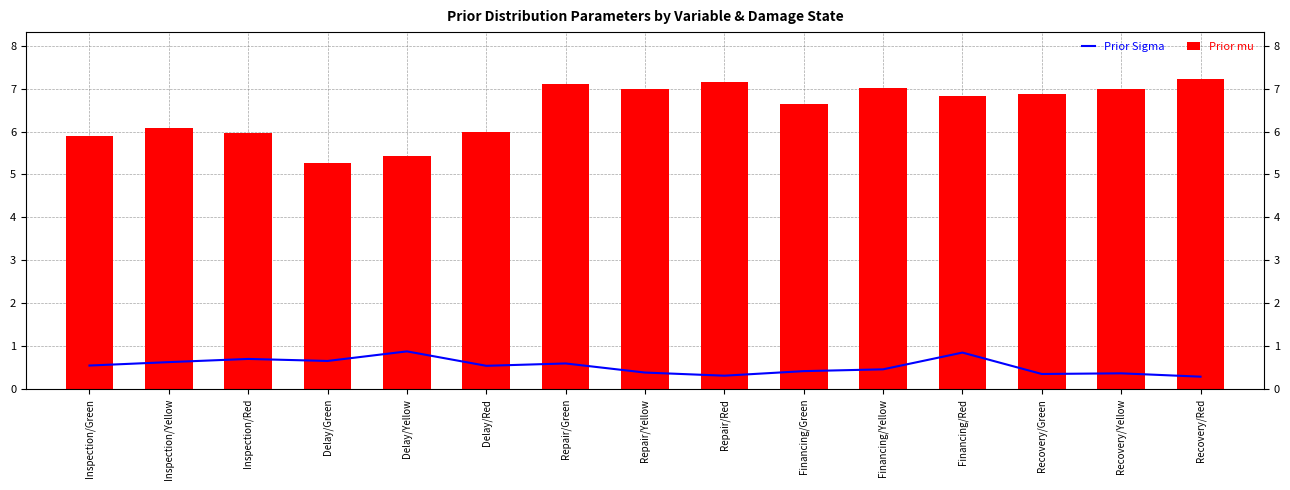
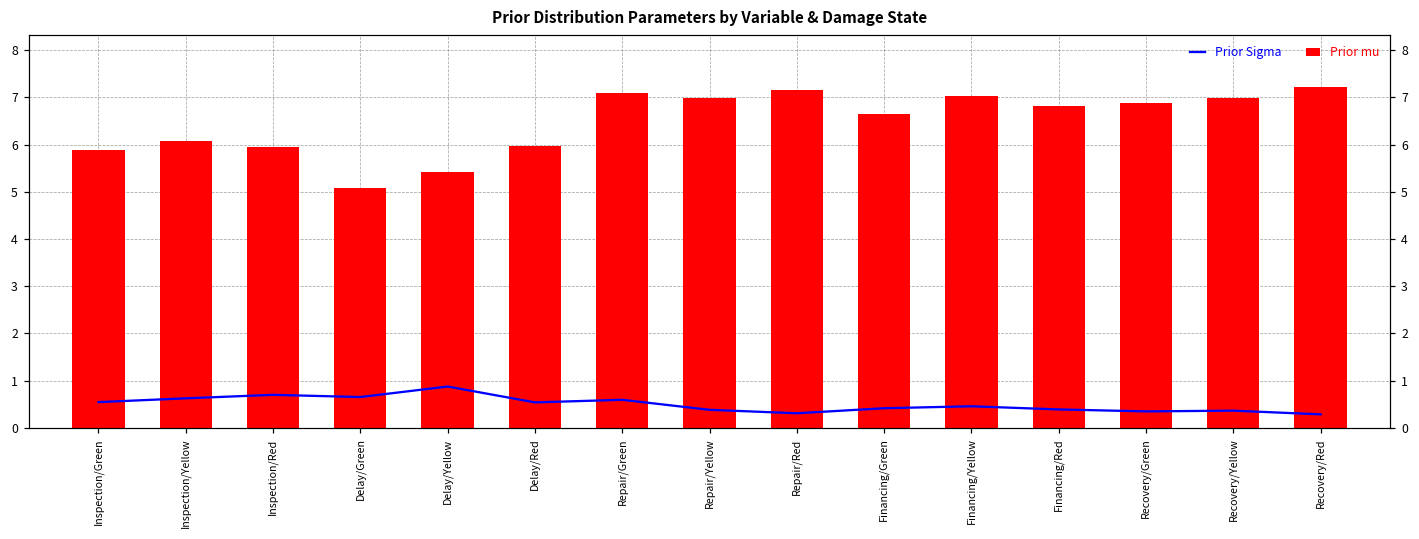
Prior mu, Delay/Green: 5.3 -> 5.1
Prior Sigma, Financing/Red: 0.8 -> 0.4
